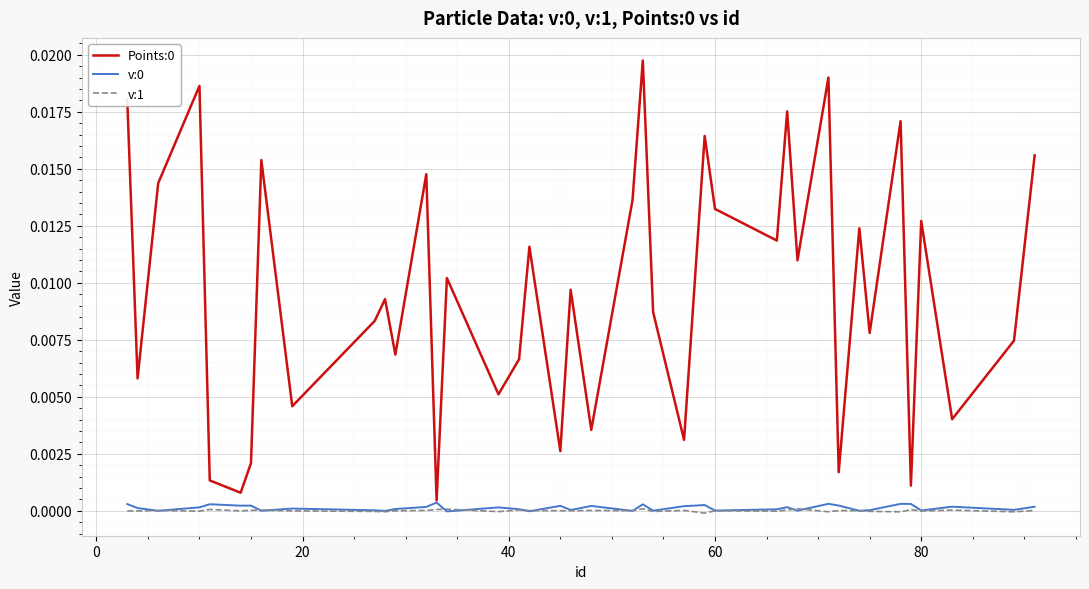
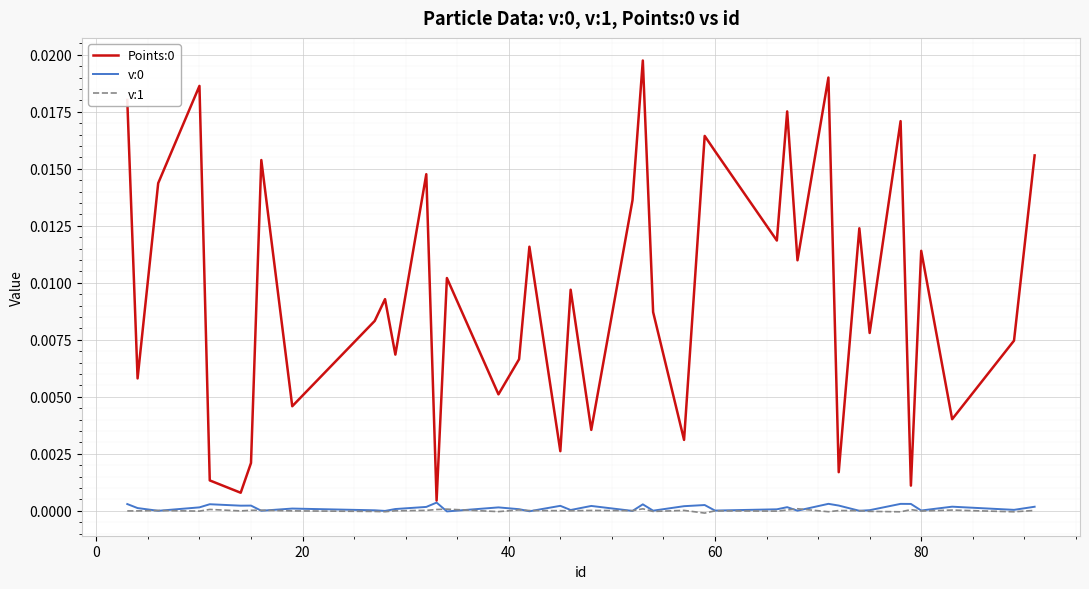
Points:0, 60: 0.0132 -> 0.0158
Points:0, 80: 0.0127 -> 0.0114
